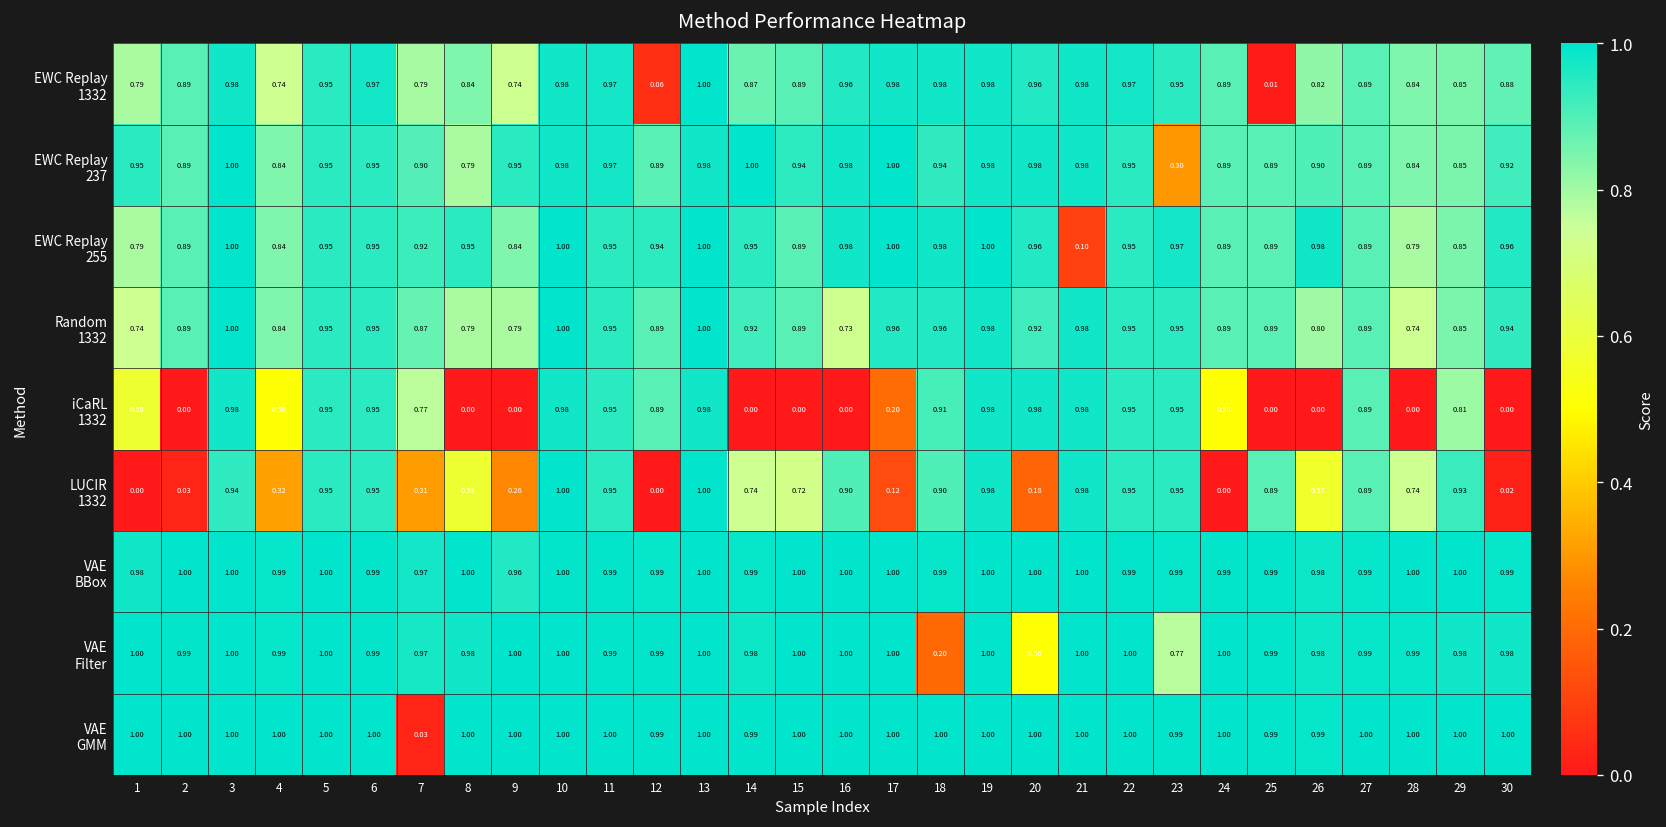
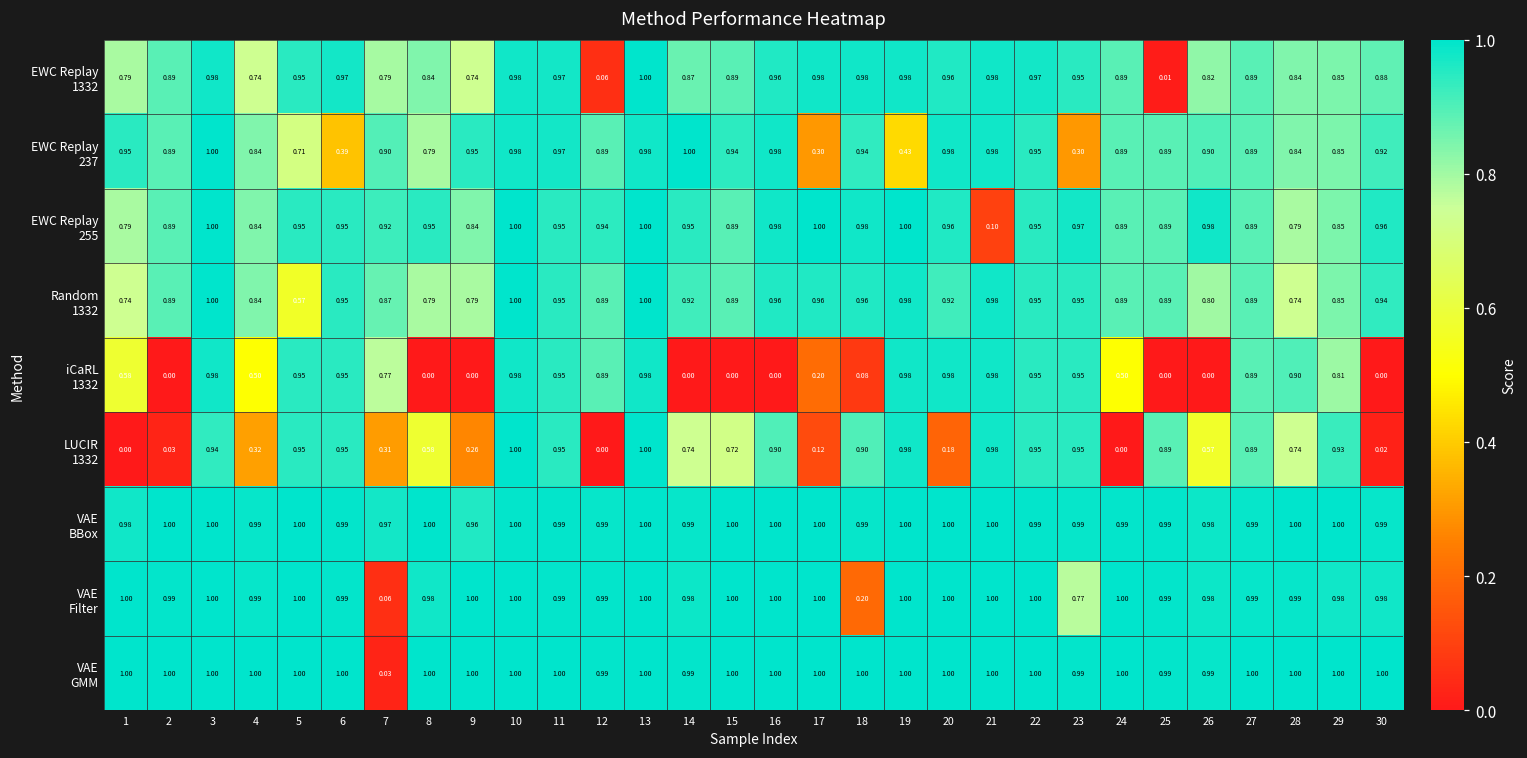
EWC Replay 237, 5: 0.95 -> 0.71
EWC Replay 237, 6: 0.95 -> 0.39
EWC Replay 237, 17: 1.00 -> 0.30
EWC Replay 237, 19: 0.98 -> 0.43
Random 1332, 5: 0.95 -> 0.57
Random 1332, 16: 0.73 -> 0.96
iCaRL 1332, 18: 0.91 -> 0.08
iCaRL 1332, 28: 0.00 -> 0.90
VAE Filter, 7: 0.97 -> 0.06
VAE Filter, 20: 0.50 -> 1.00
